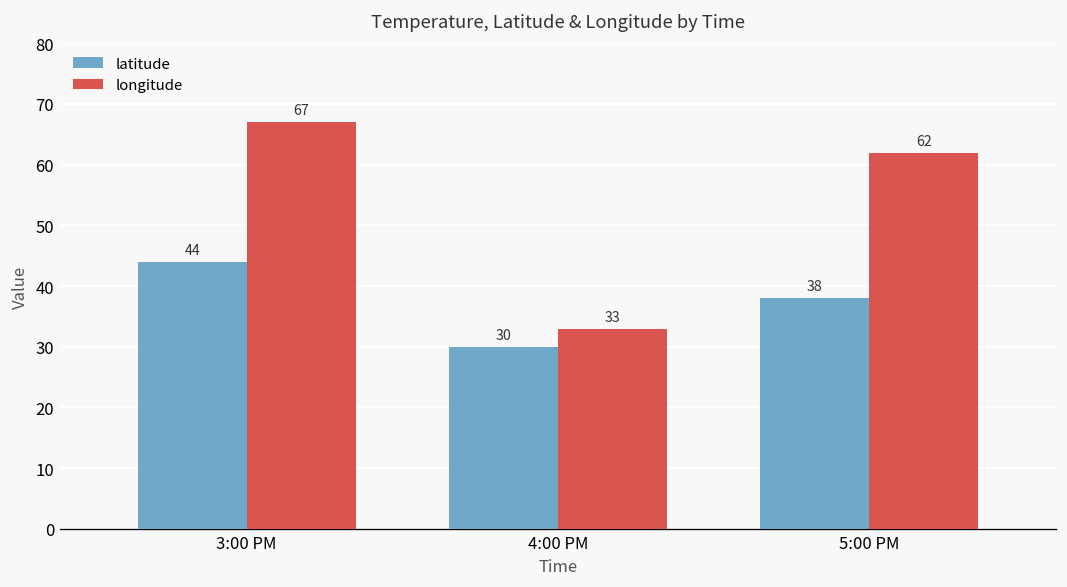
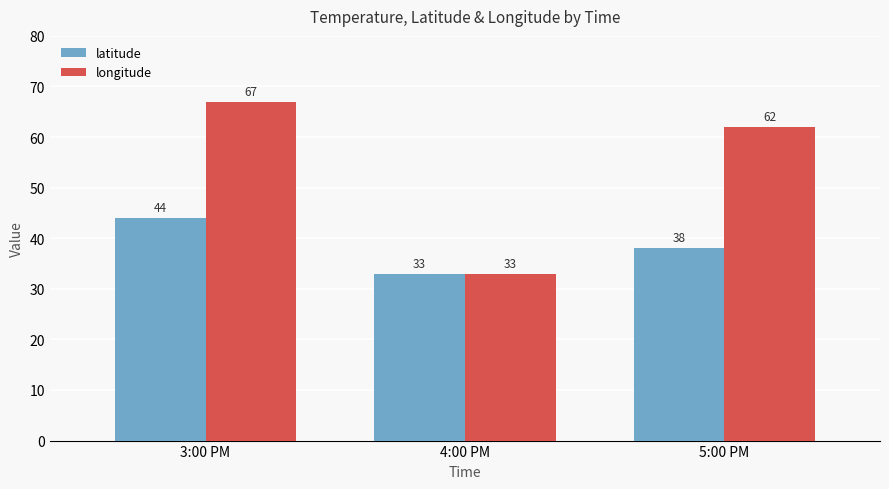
latitude, 4:00 PM: 30 -> 33
